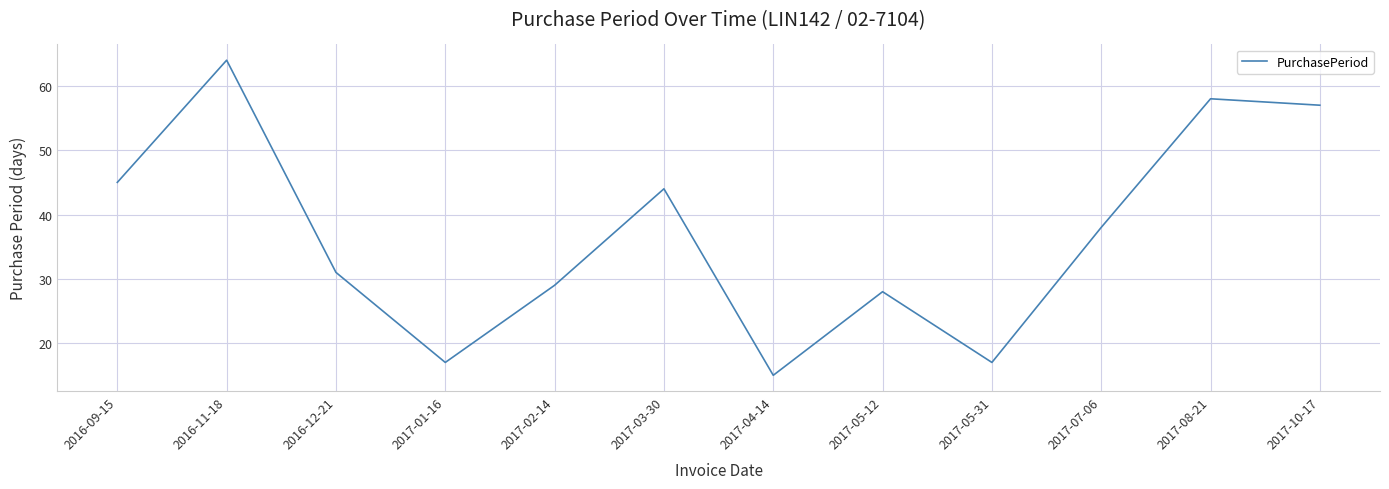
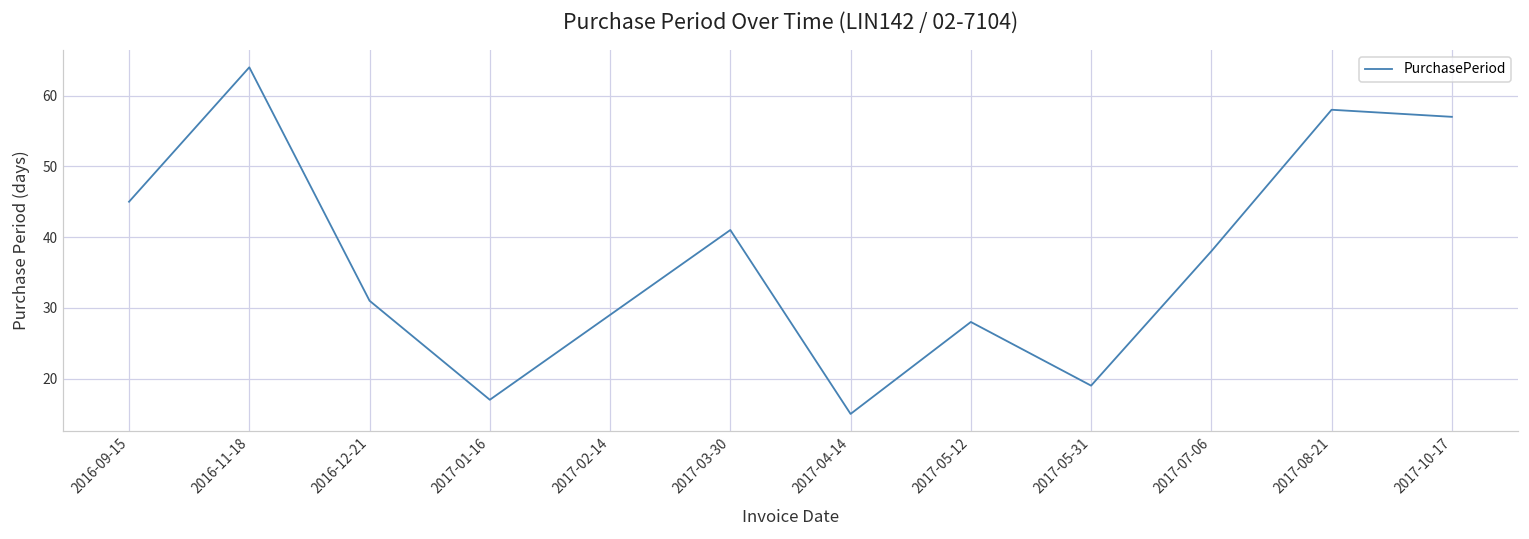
2017-03-30: 44 -> 41
2017-05-31: 17 -> 19
